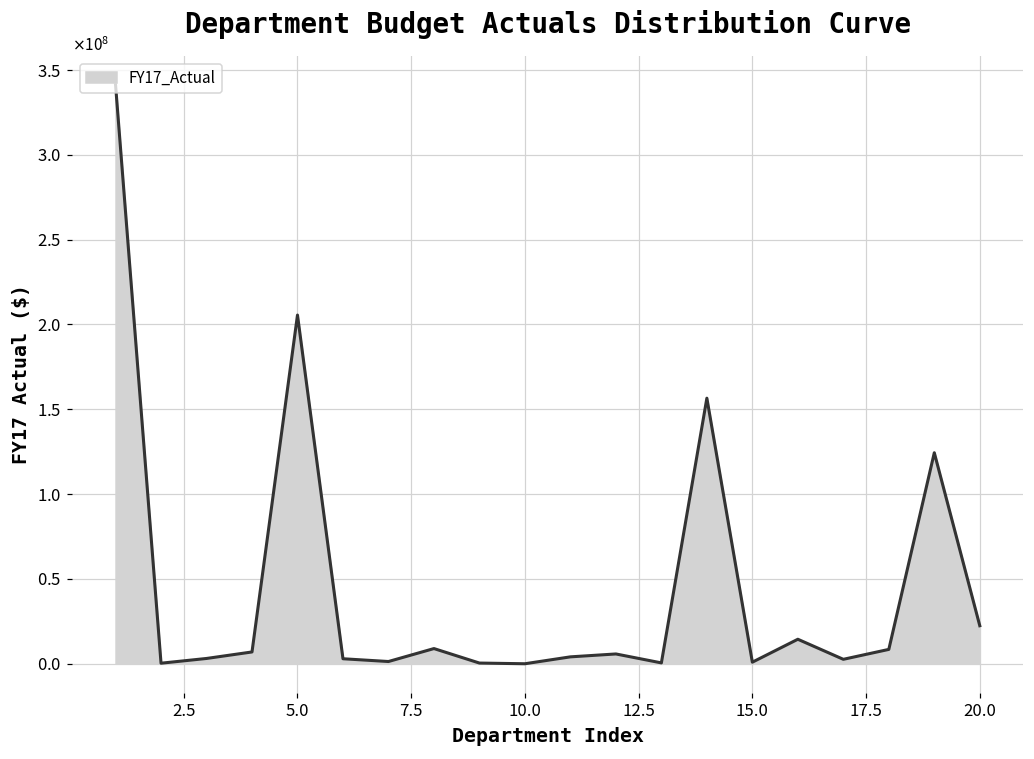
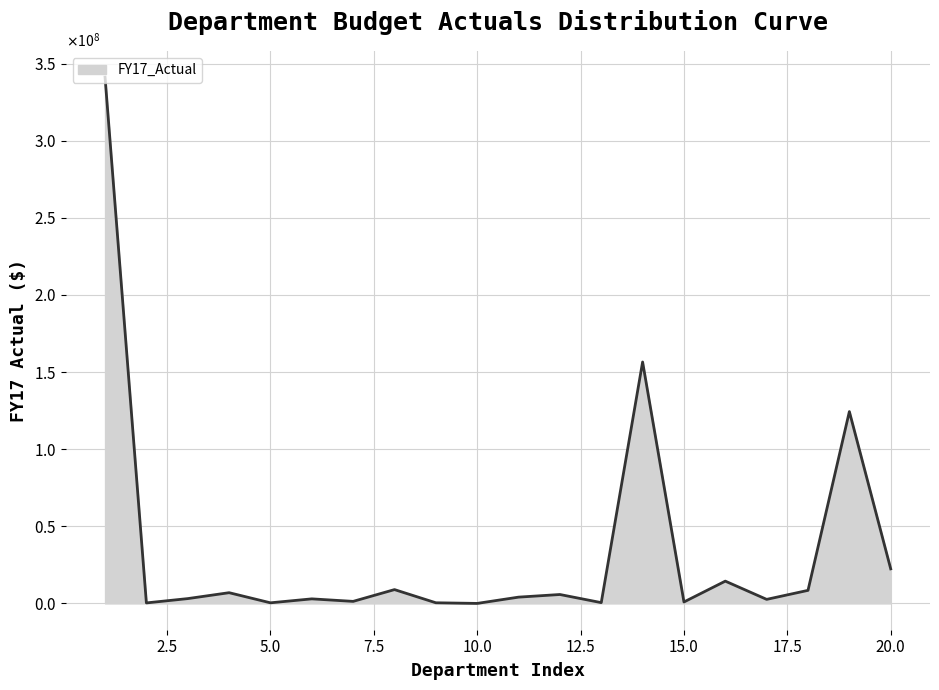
5.0: 206000000 -> 0
